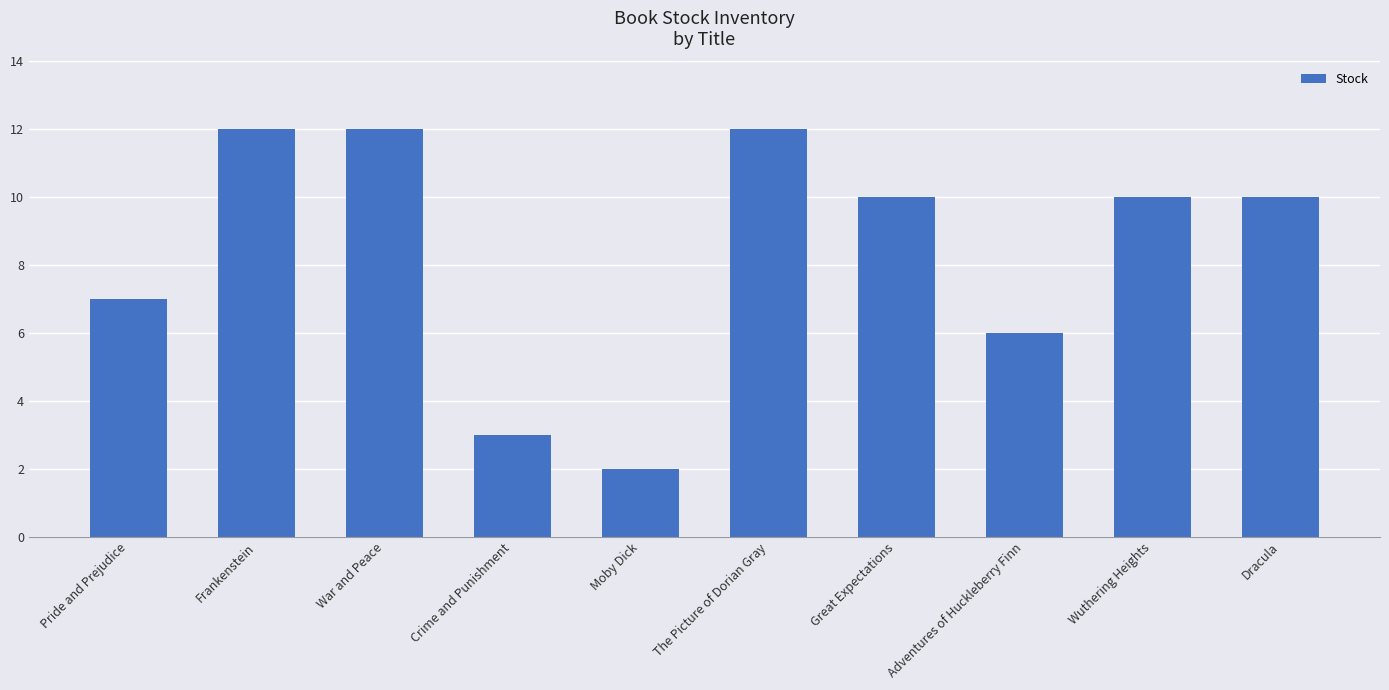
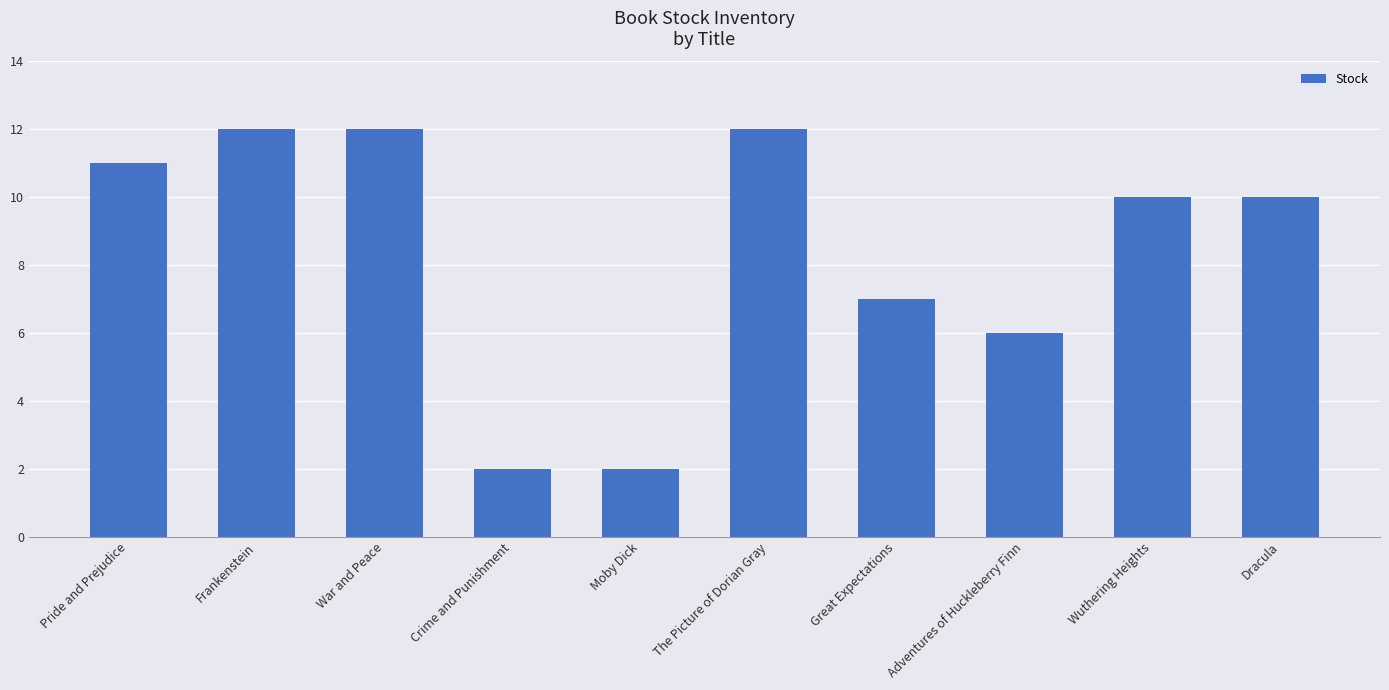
Pride and Prejudice: 7 -> 11
Crime and Punishment: 3 -> 2
Great Expectations: 10 -> 7
